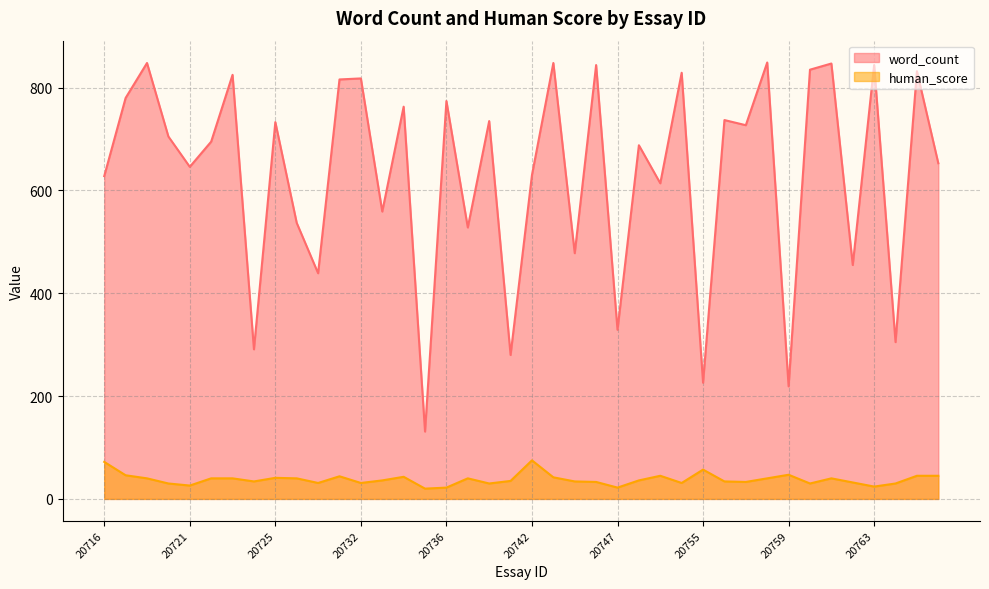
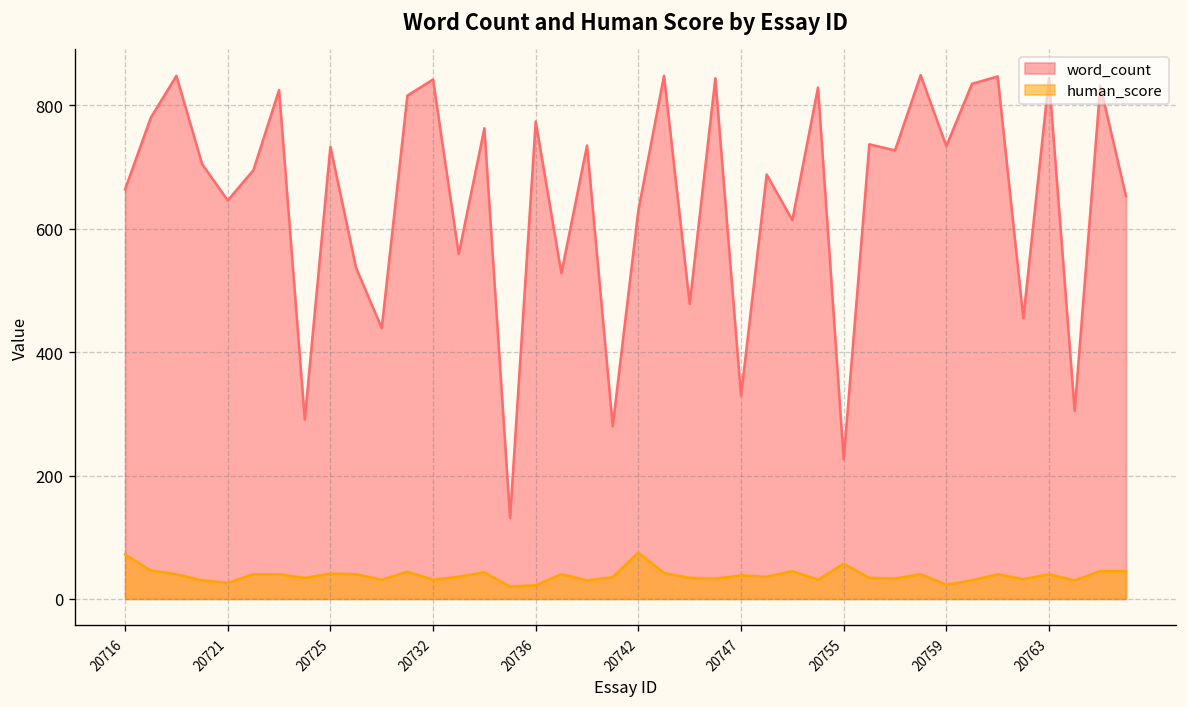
word_count, 20716: 630 -> 660
word_count, 20732: 820 -> 840
human_score, 20747: 20 -> 40
word_count, 20759: 220 -> 730
human_score, 20759: 50 -> 20
human_score, 20763: 20 -> 40
